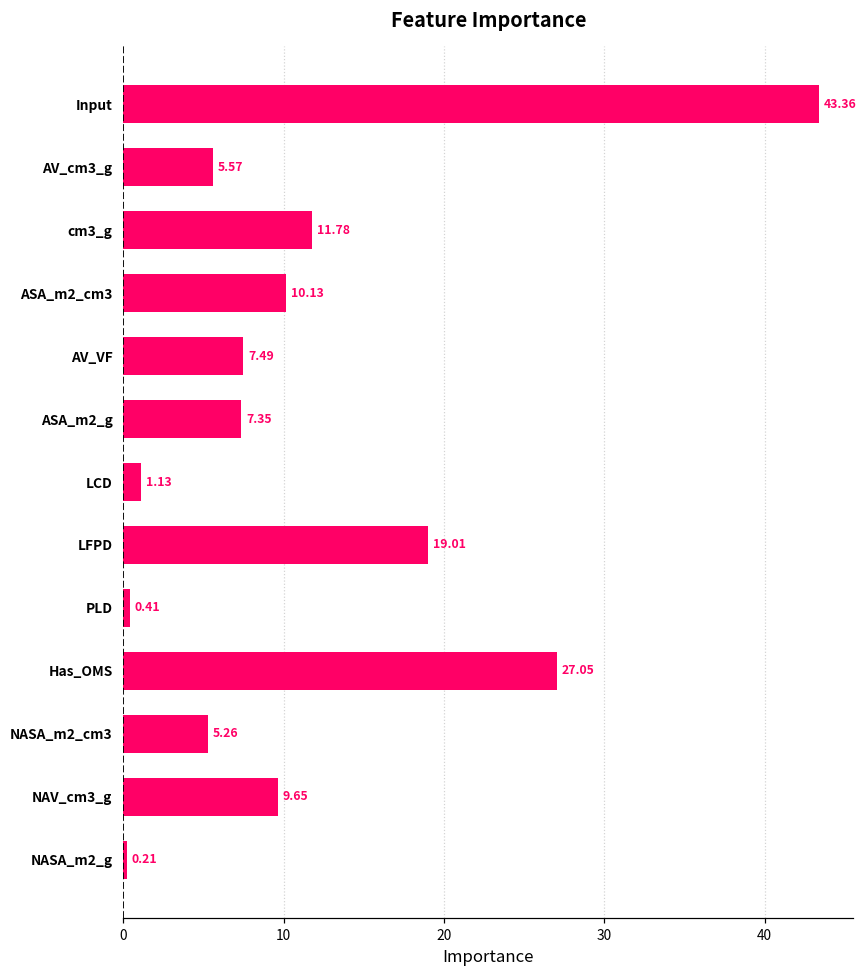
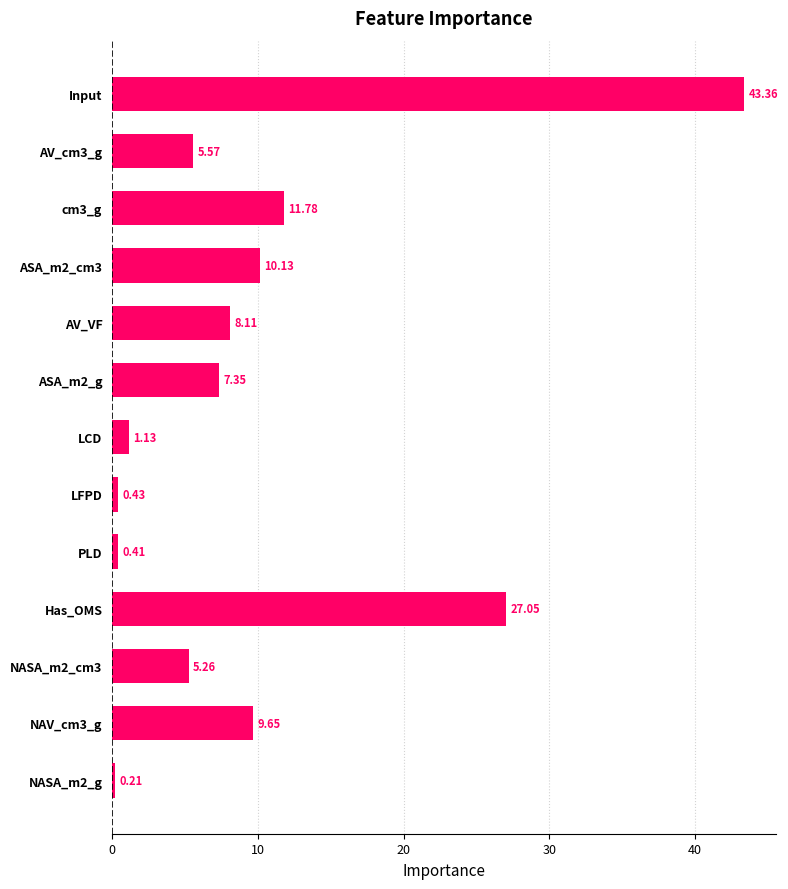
AV_VF: 7.49 -> 8.11
LFPD: 19.01 -> 0.43
